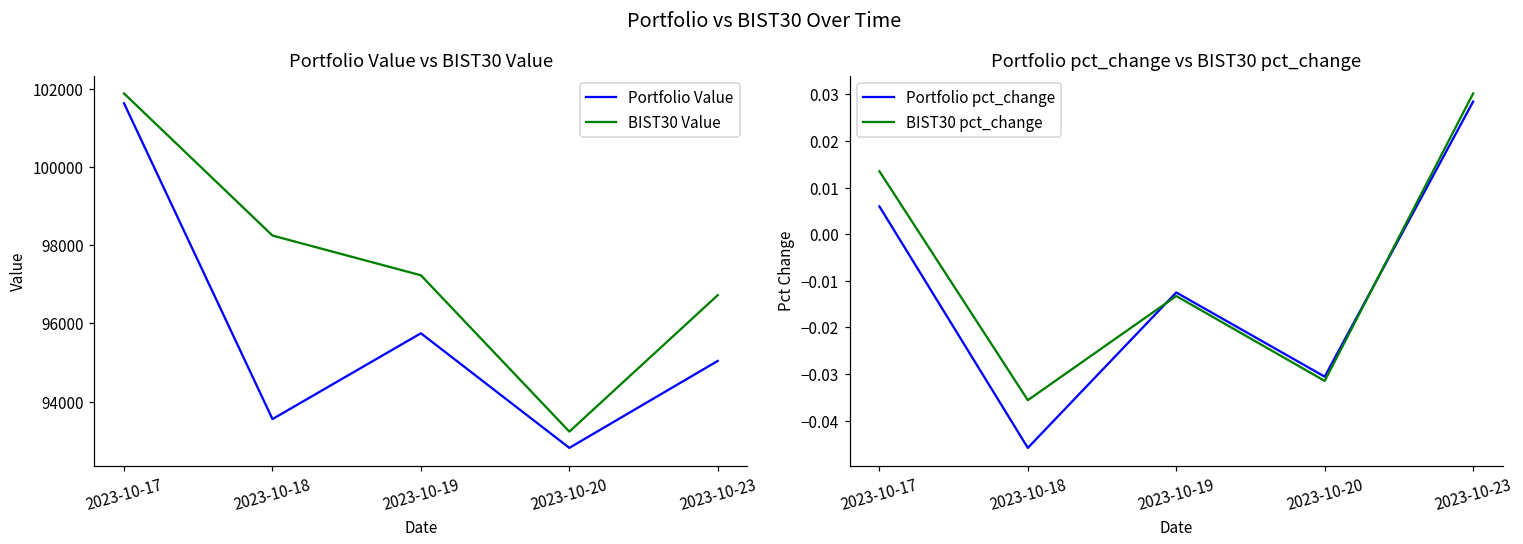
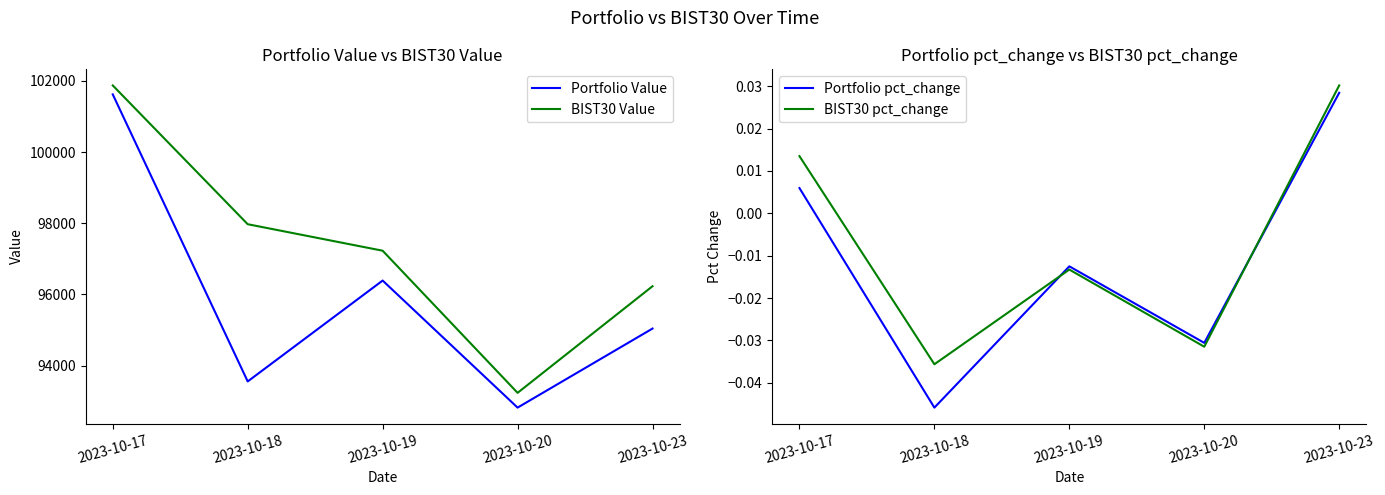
Portfolio Value vs BIST30 Value, BIST30 Value, 2023-10-18: 98200 -> 98000
Portfolio Value vs BIST30 Value, Portfolio Value, 2023-10-19: 95700 -> 96400
Portfolio Value vs BIST30 Value, BIST30 Value, 2023-10-23: 96700 -> 96200
